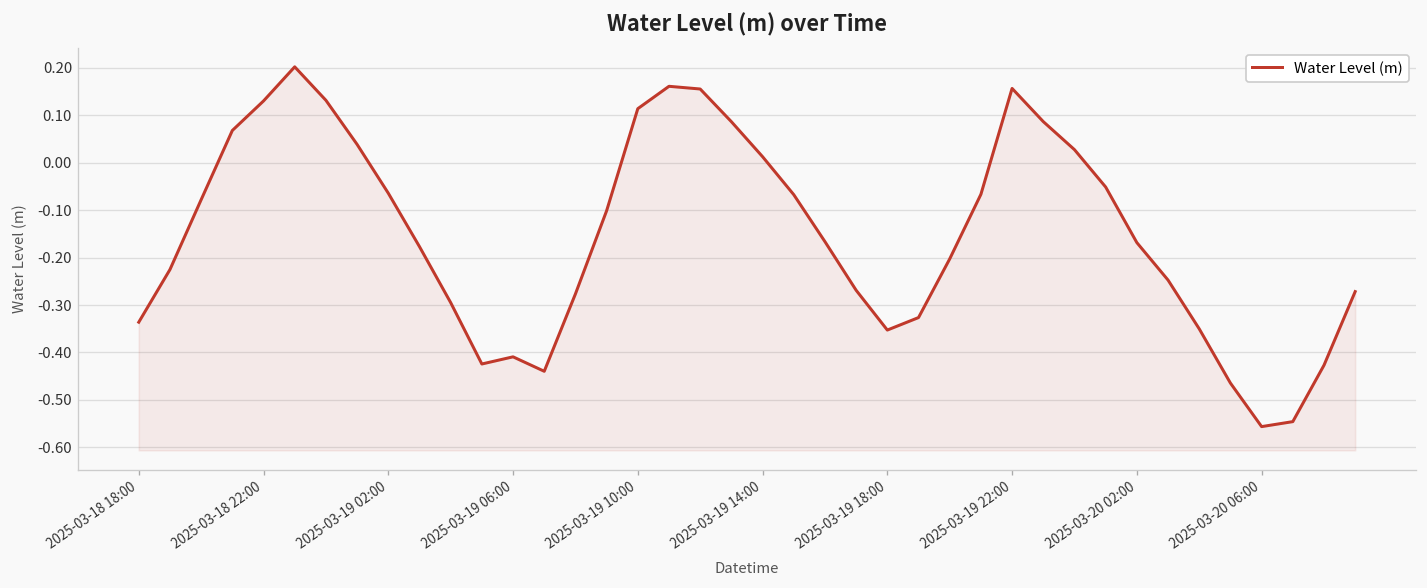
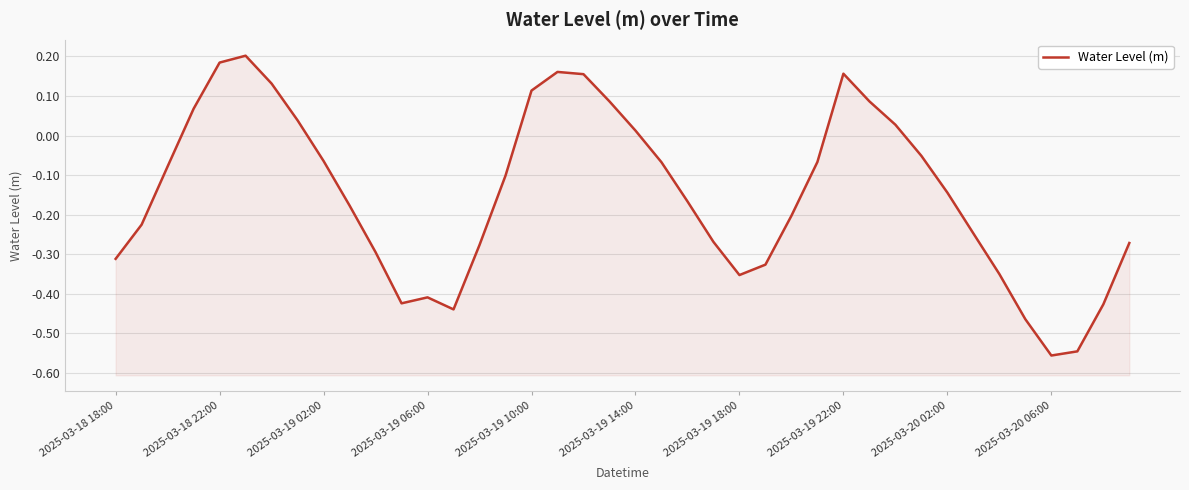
2025-03-18 18:00: -0.34 -> -0.31
2025-03-18 22:00: 0.13 -> 0.18
2025-03-20 02:00: -0.17 -> -0.14
